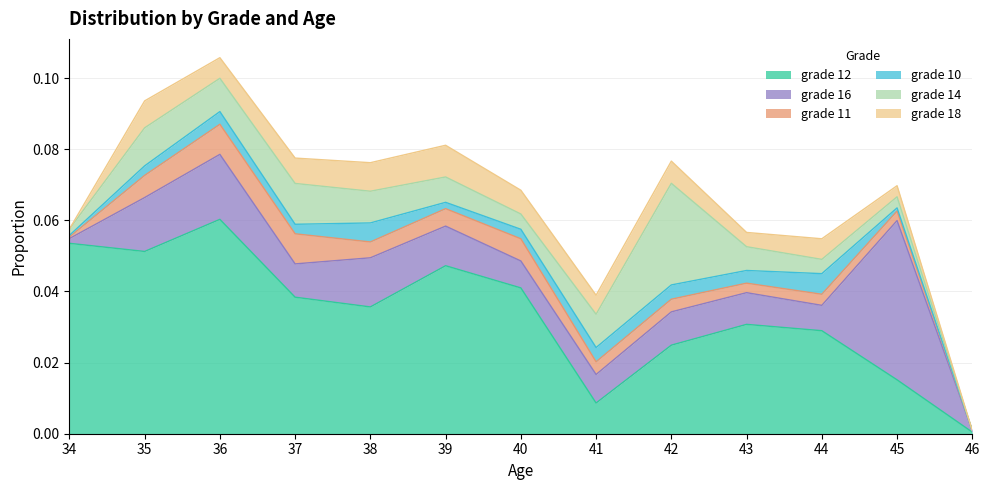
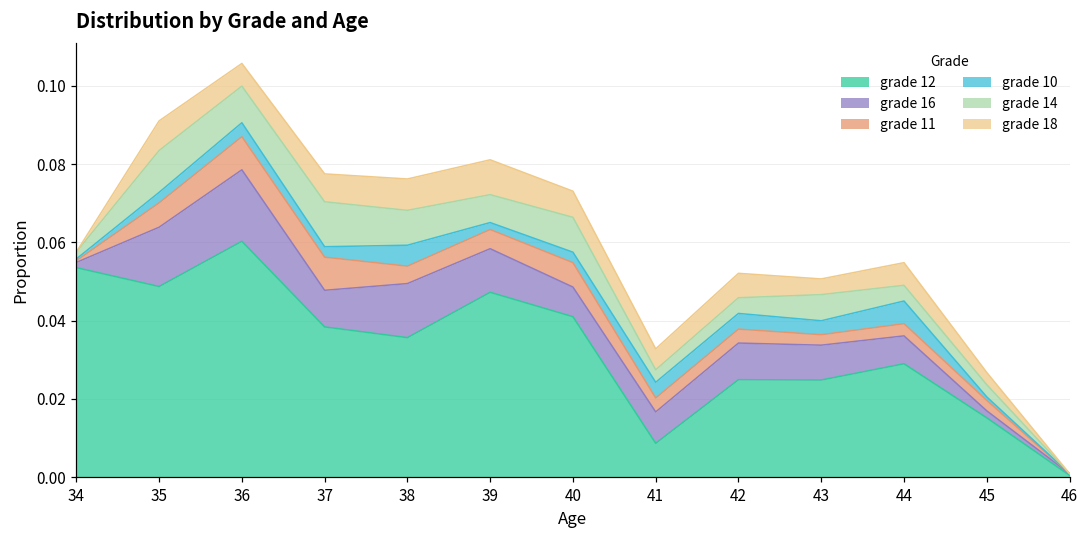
grade 12, 35: 0.051 -> 0.049
grade 14, 40: 0.004 -> 0.009
grade 14, 41: 0.009 -> 0.003
grade 14, 42: 0.029 -> 0.004
grade 12, 43: 0.031 -> 0.025
grade 16, 45: 0.045 -> 0.002
